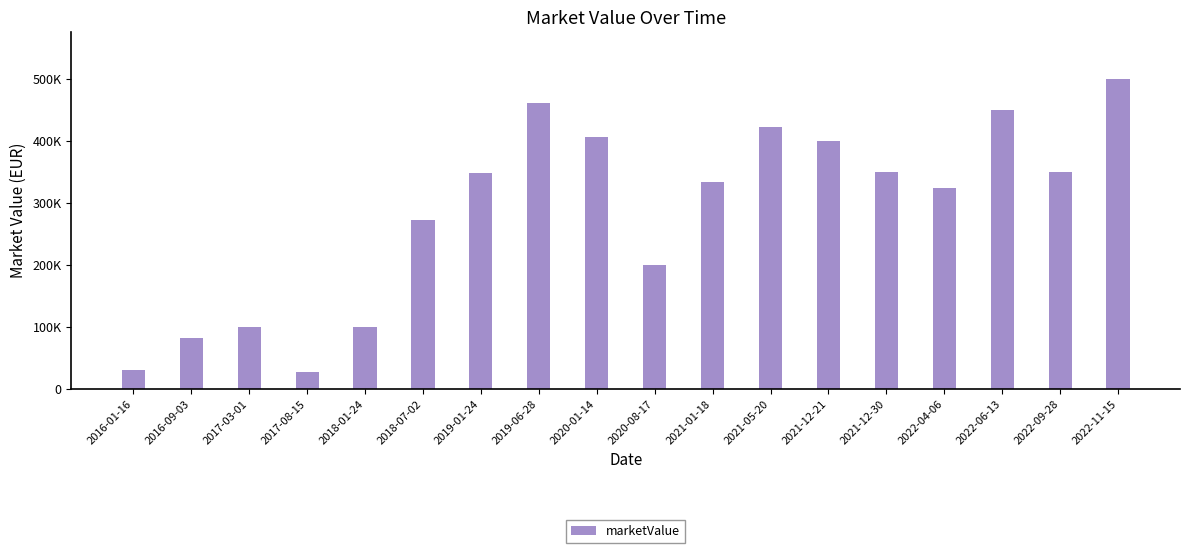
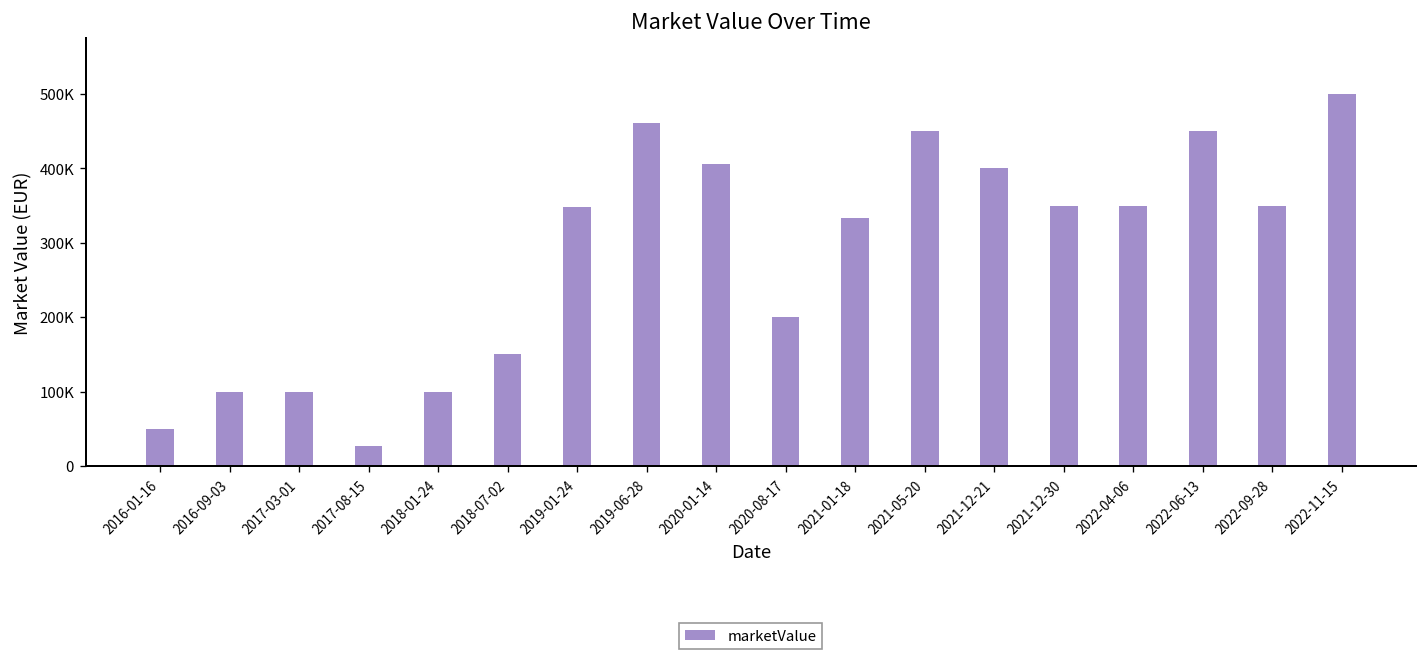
2016-01-16: 30000 -> 50000
2016-09-03: 80000 -> 100000
2018-07-02: 270000 -> 150000
2021-05-20: 420000 -> 450000
2022-04-06: 320000 -> 350000
